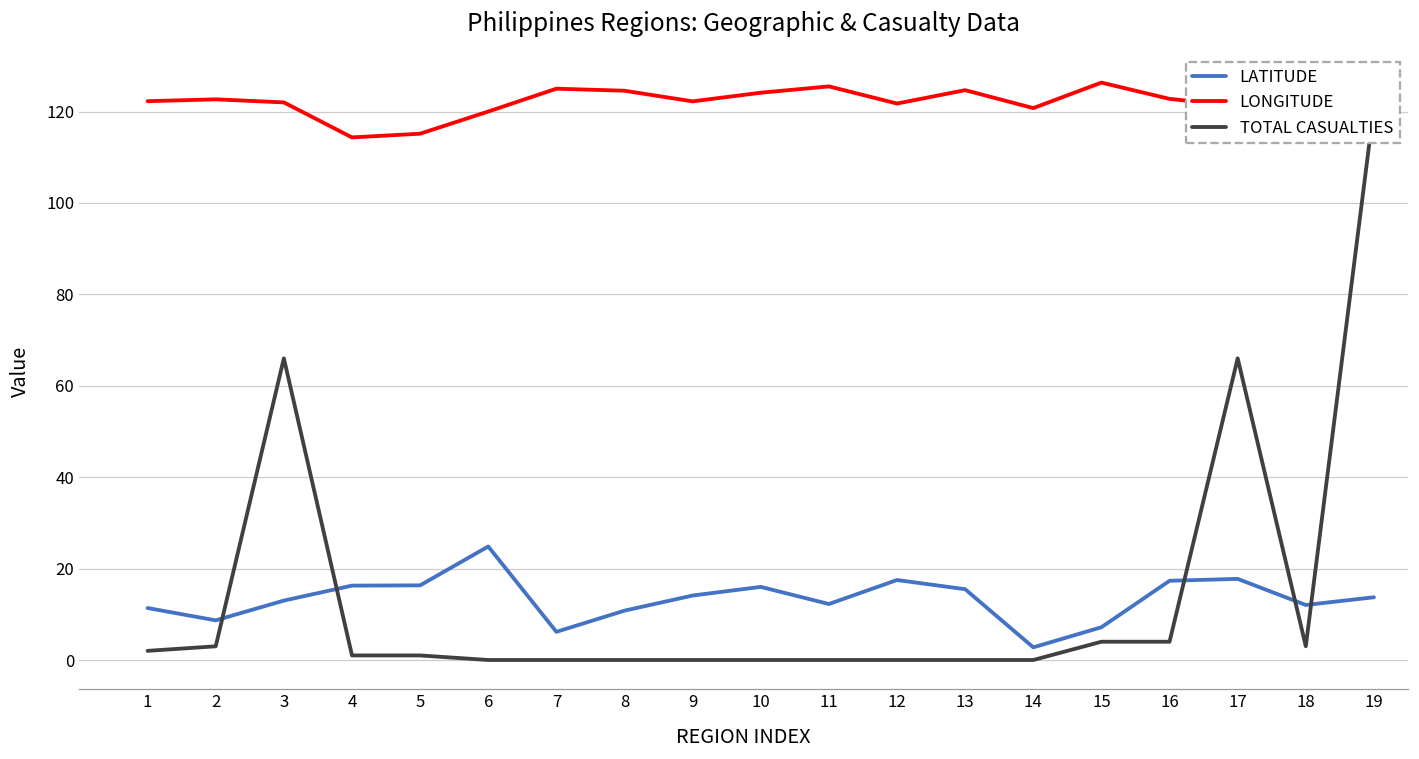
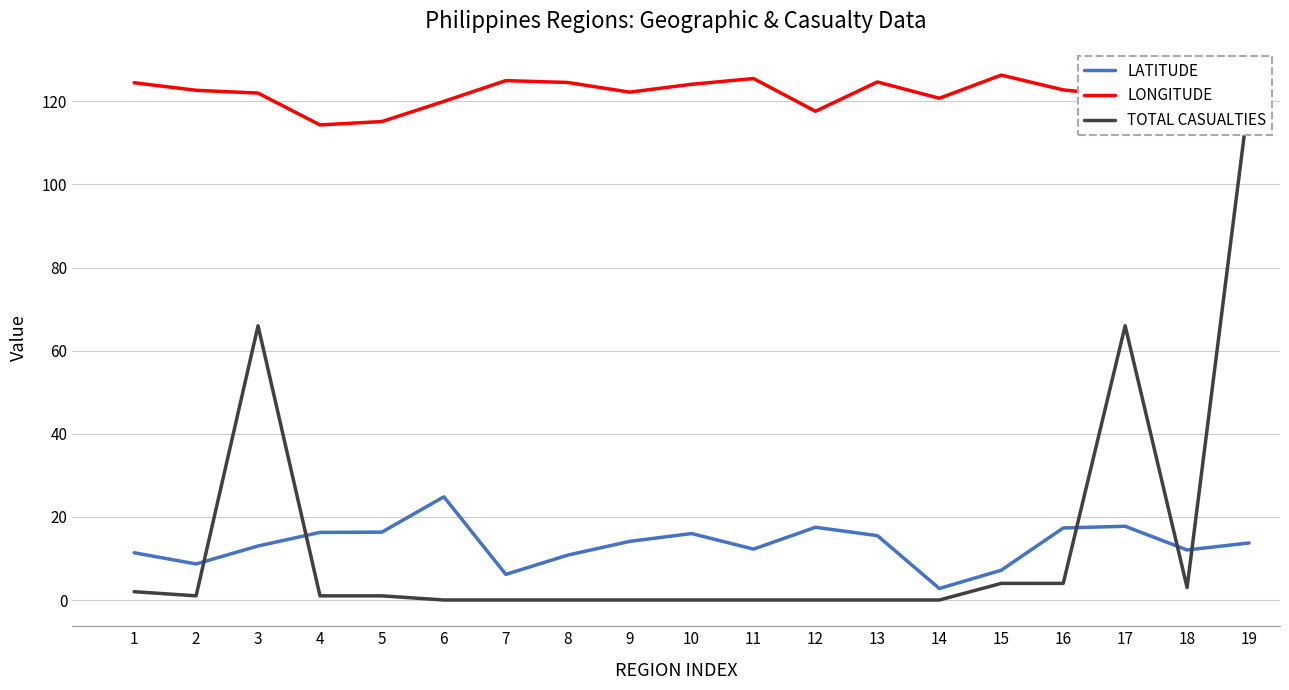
LONGITUDE, 1: 122 -> 124
TOTAL CASUALTIES, 2: 3 -> 1
LONGITUDE, 12: 122 -> 118
